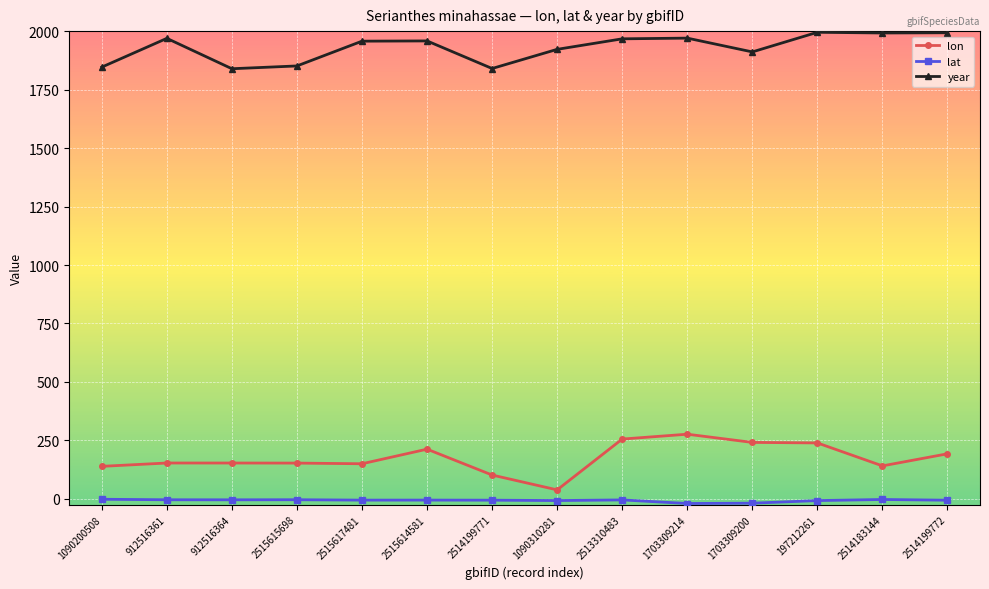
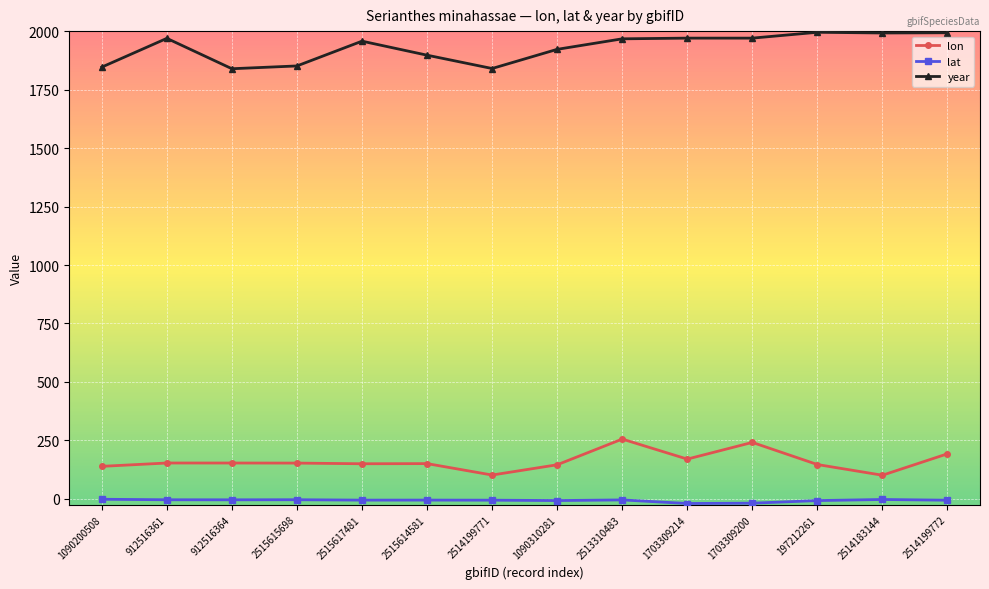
lon, 2515614581: 210 -> 150
year, 2515614581: 1960 -> 1900
lon, 1090310281: 40 -> 150
lon, 1703309214: 280 -> 170
year, 1703309200: 1910 -> 1970
lon, 197212261: 240 -> 150
lon, 2514183144: 140 -> 100
